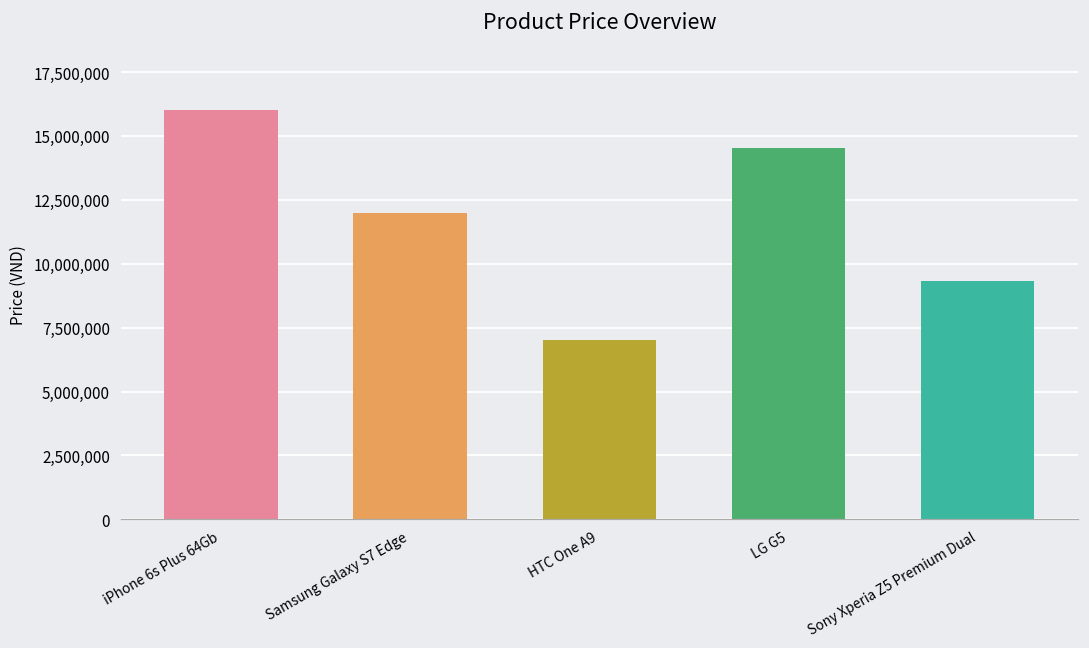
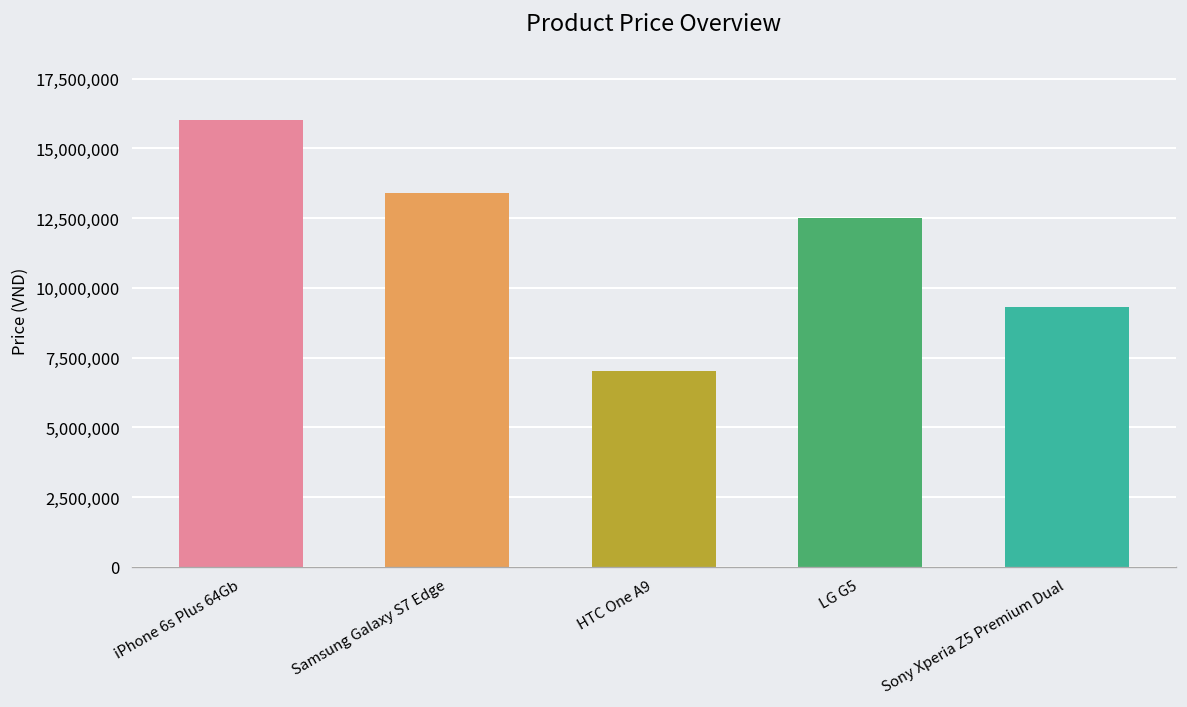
Samsung Galaxy S7 Edge: 12,000,000 -> 13,400,000
LG G5: 14,500,000 -> 12,500,000
